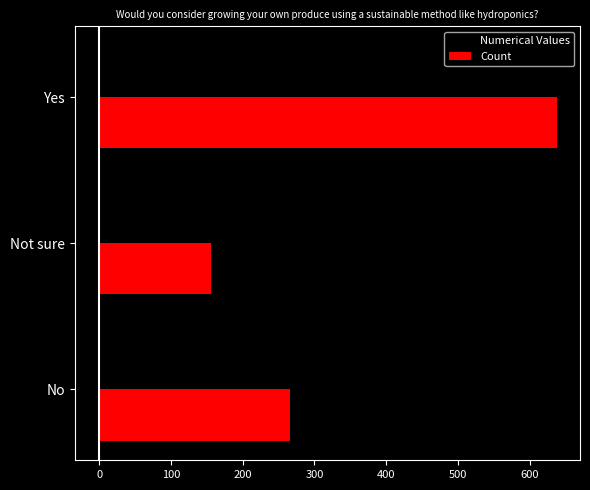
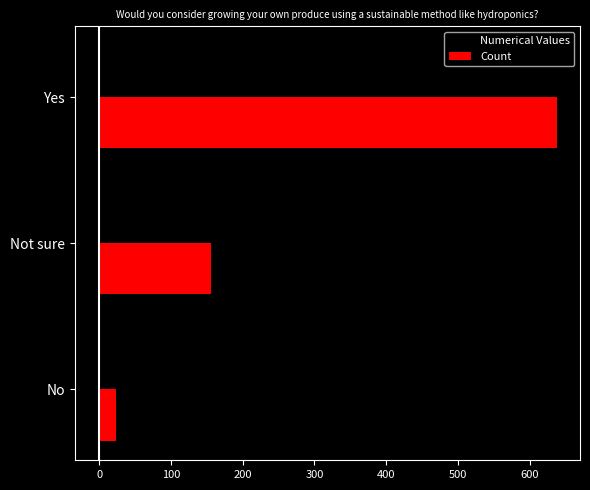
Count, No: 270 -> 20
